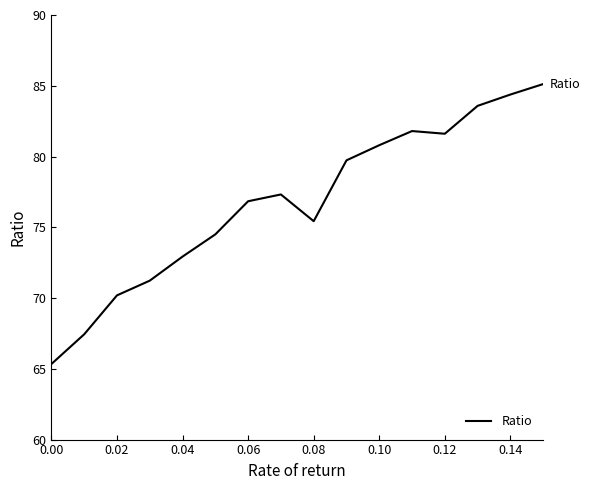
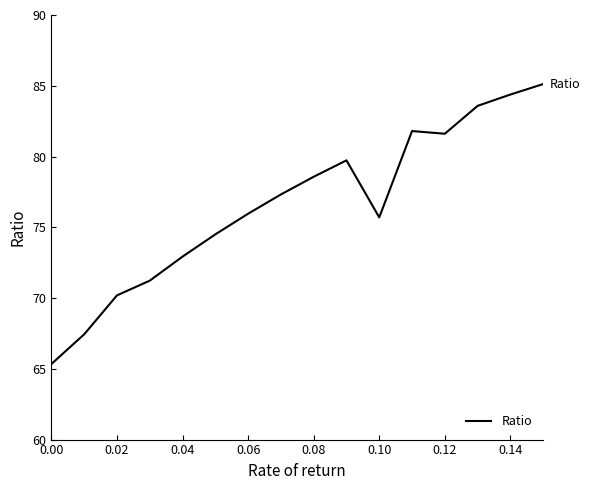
0.06: 76.8 -> 76.0
0.08: 75.4 -> 78.6
0.10: 80.8 -> 75.7
